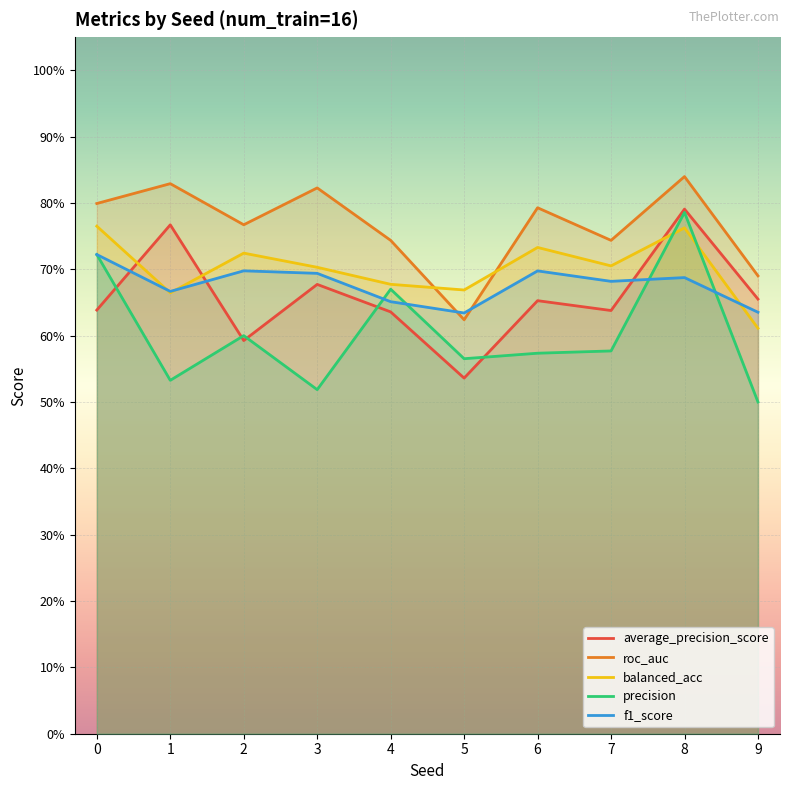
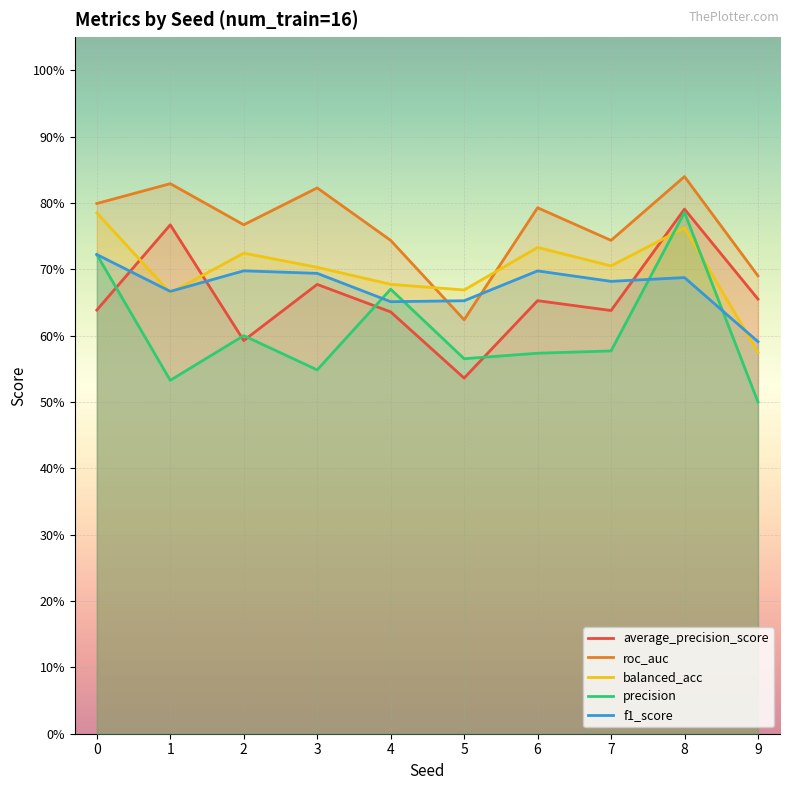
balanced_acc, 0: 76% -> 78%
precision, 3: 52% -> 55%
f1_score, 5: 63% -> 65%
balanced_acc, 9: 61% -> 57%
f1_score, 9: 64% -> 59%
